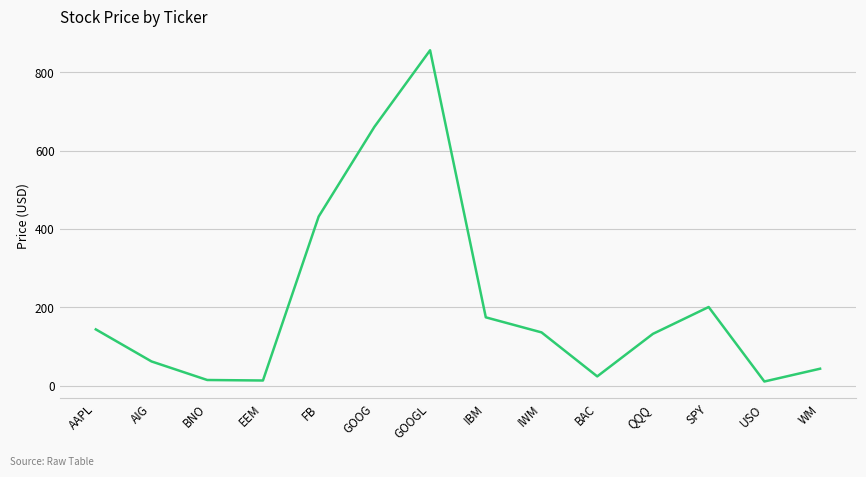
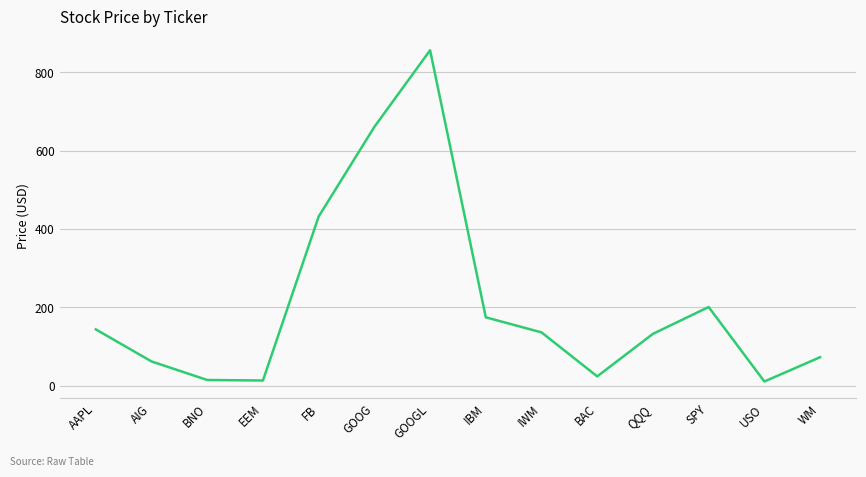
WM: 40 -> 70
